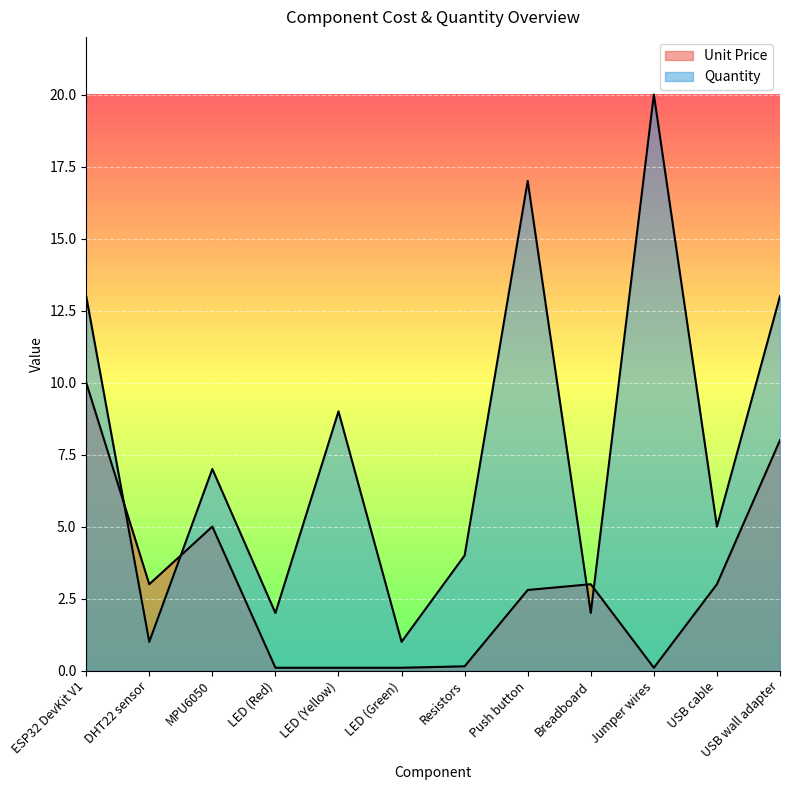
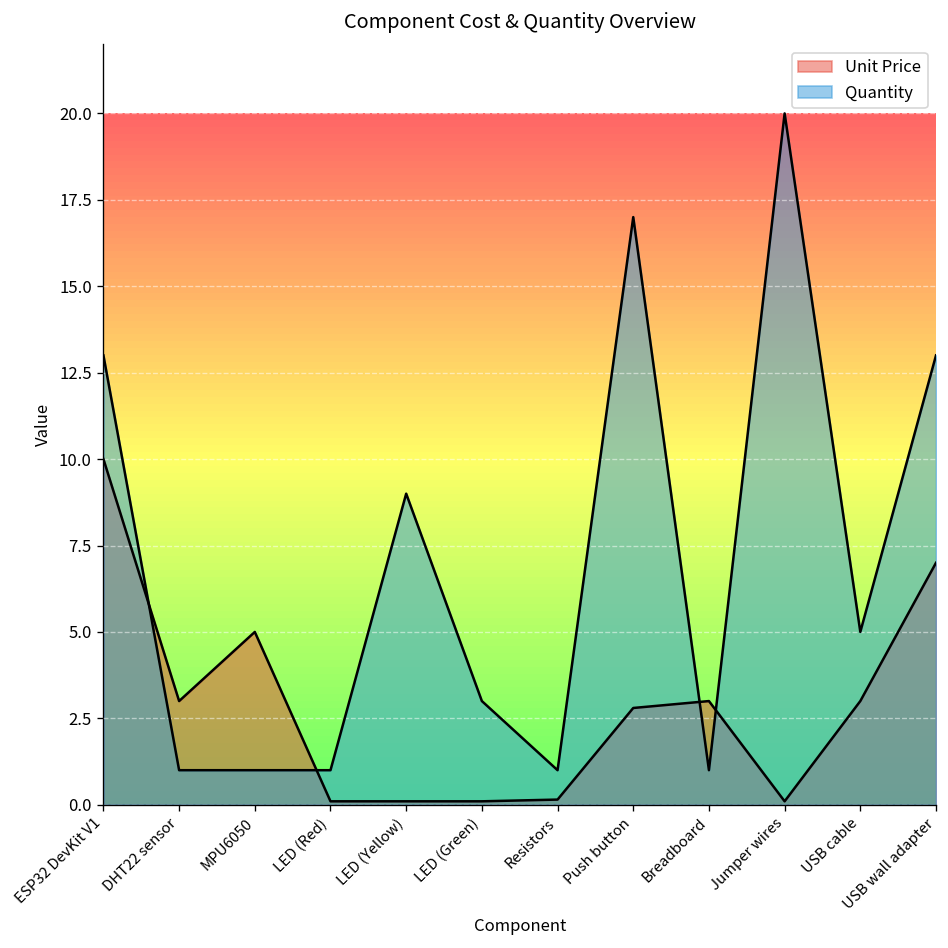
Quantity, MPU6050: 7 -> 1
Quantity, LED (Red): 2 -> 1
Quantity, LED (Green): 1 -> 3
Quantity, Resistors: 4 -> 1
Quantity, Breadboard: 2 -> 1
Unit Price, USB wall adapter: 8 -> 7
